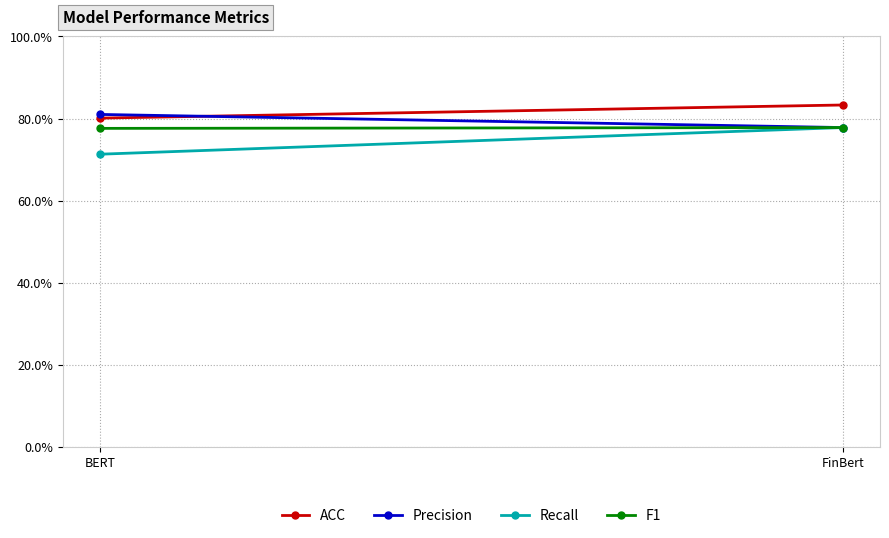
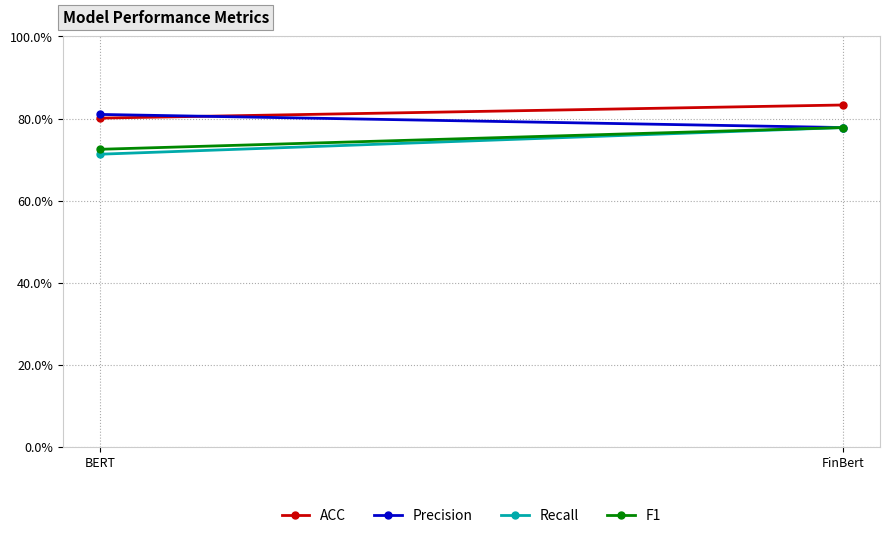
F1, BERT: 78% -> 73%
